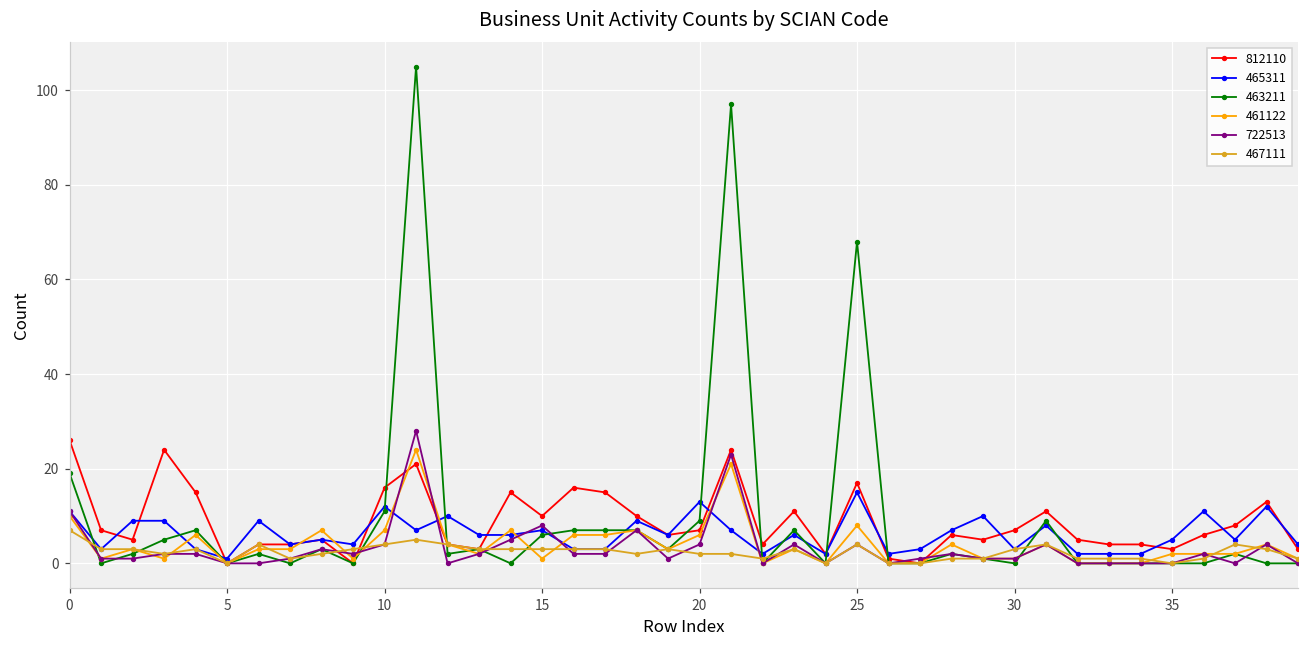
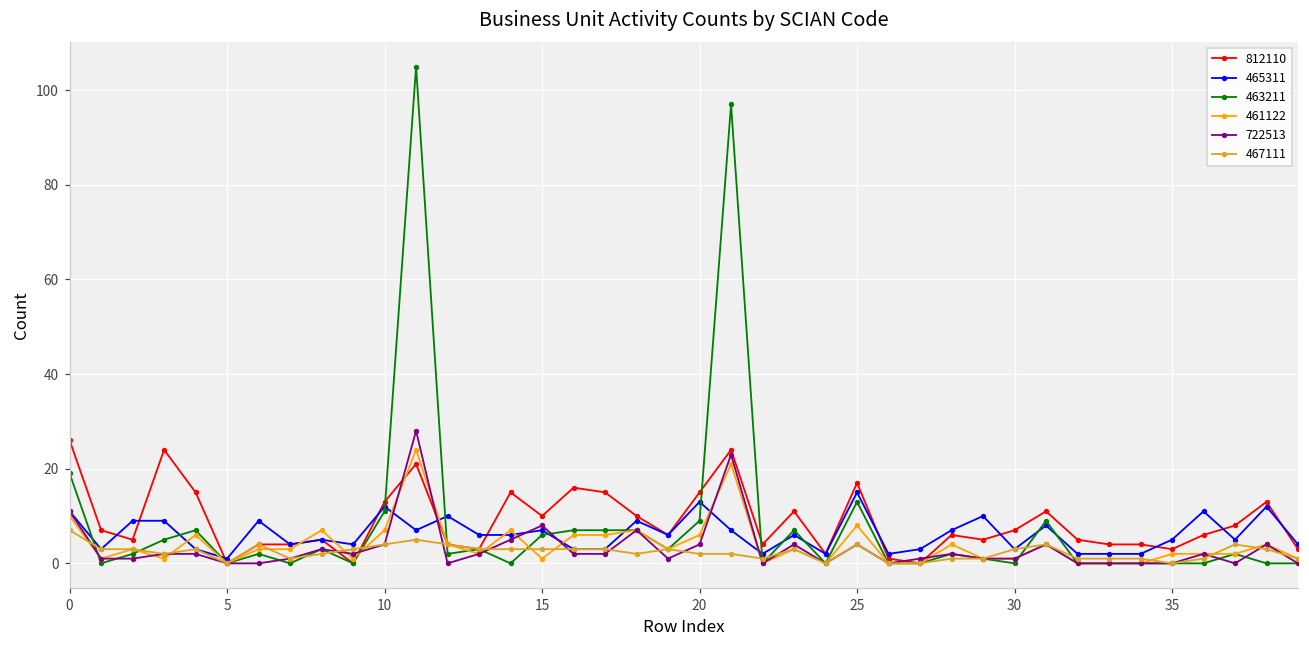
812110, 10: 16 -> 13
812110, 20: 7 -> 15
463211, 25: 68 -> 13
